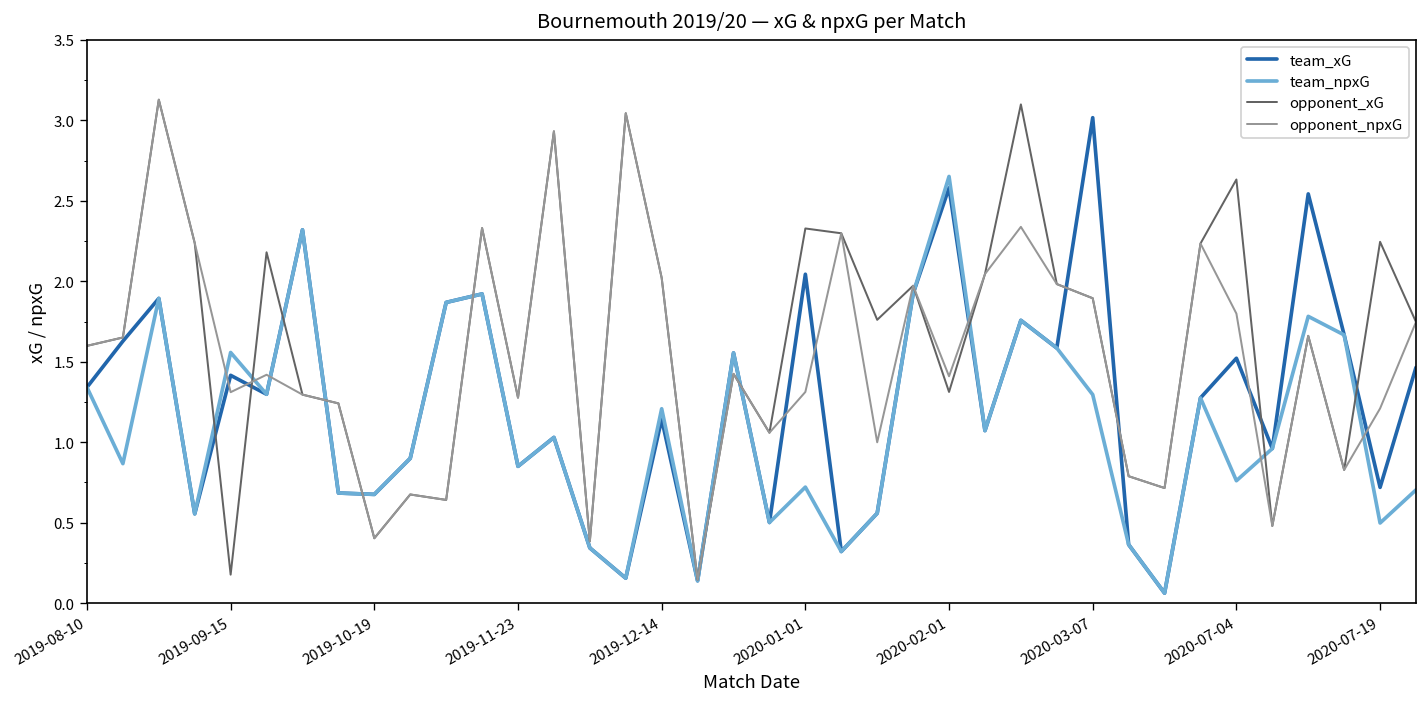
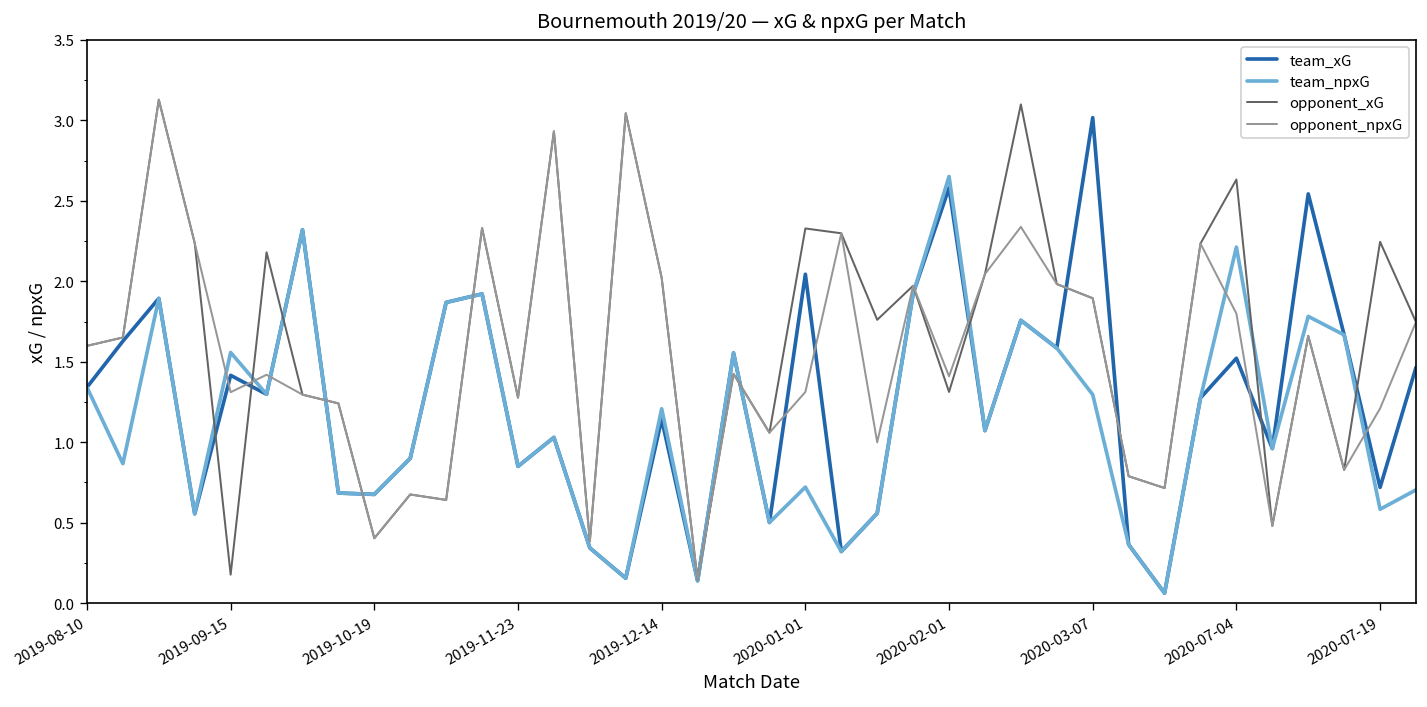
team_npxG, 2020-07-04: 0.76 -> 2.21
team_npxG, 2020-07-19: 0.50 -> 0.58
